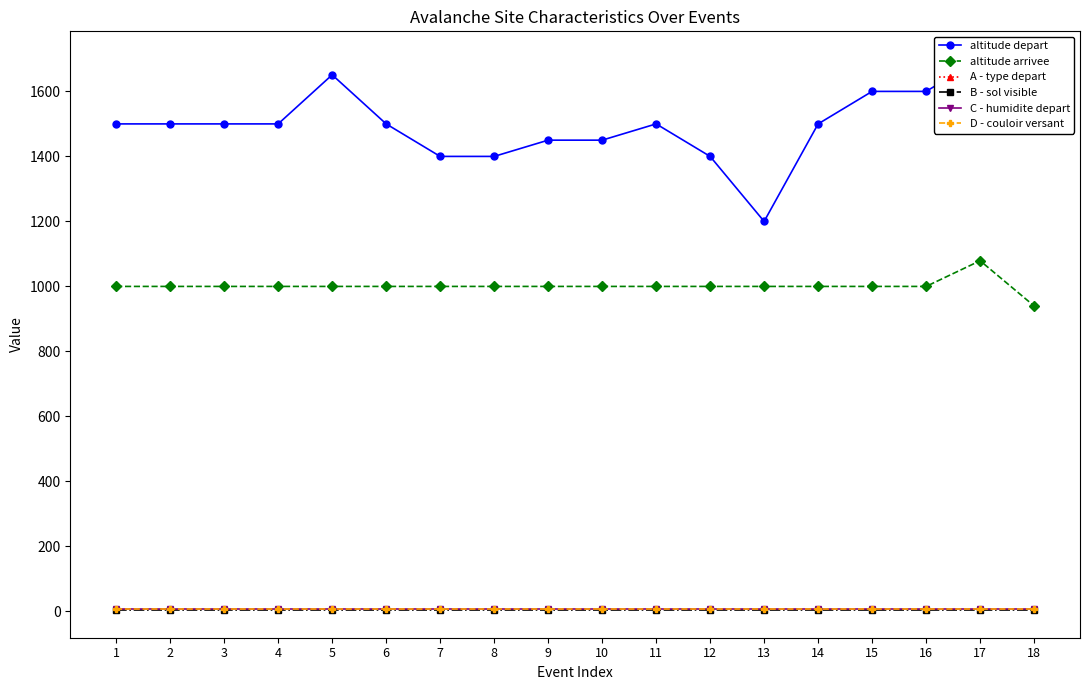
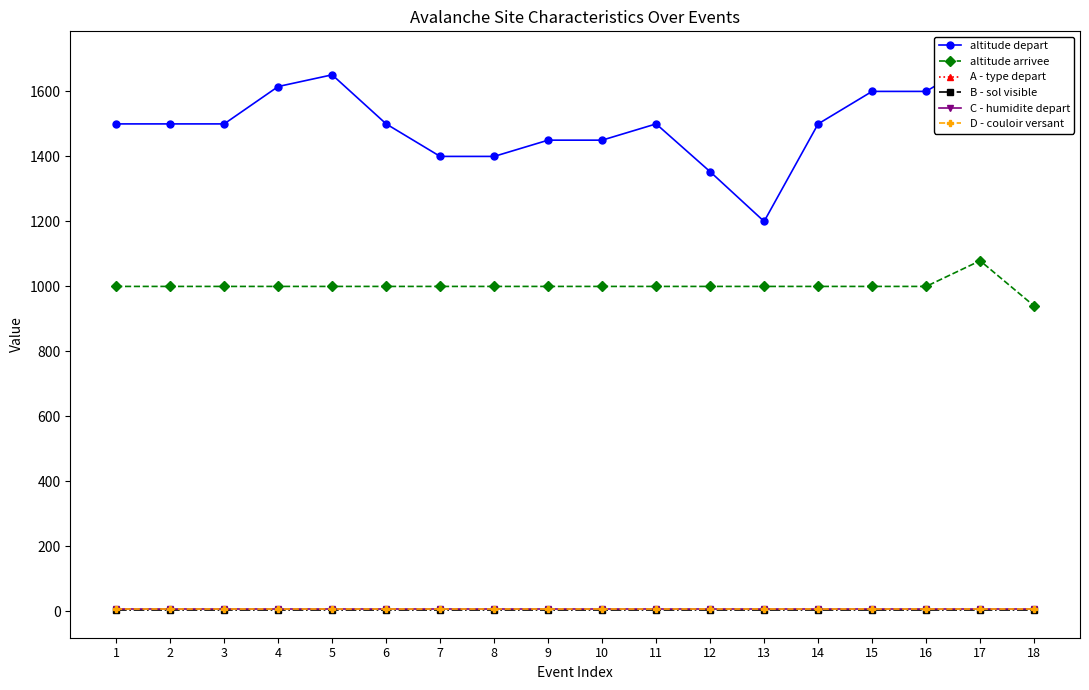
altitude depart, 4: 1500 -> 1620
altitude depart, 12: 1400 -> 1350
